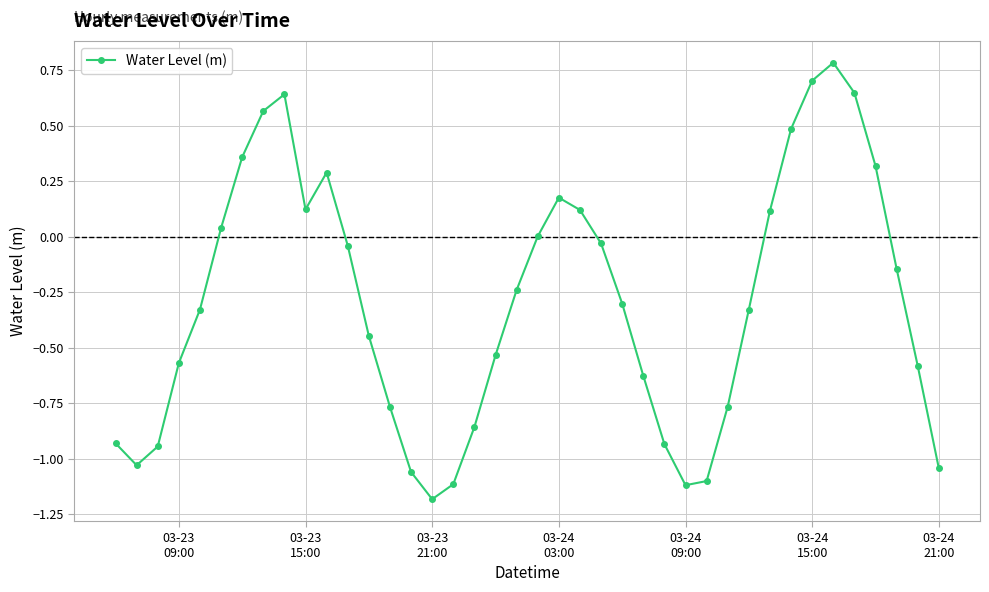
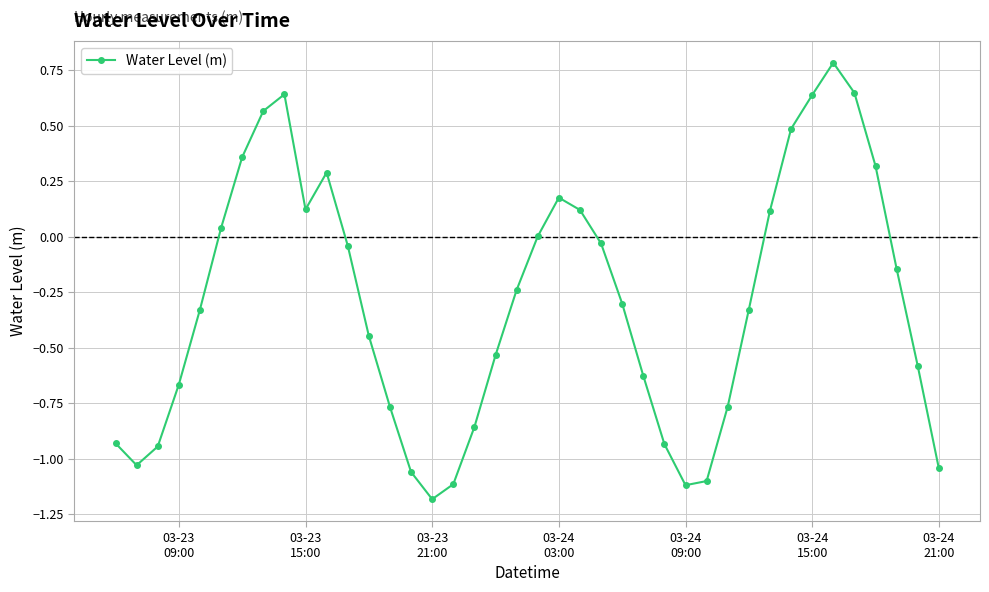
03-23 09:00: -0.57 -> -0.67
03-24 15:00: 0.70 -> 0.64
